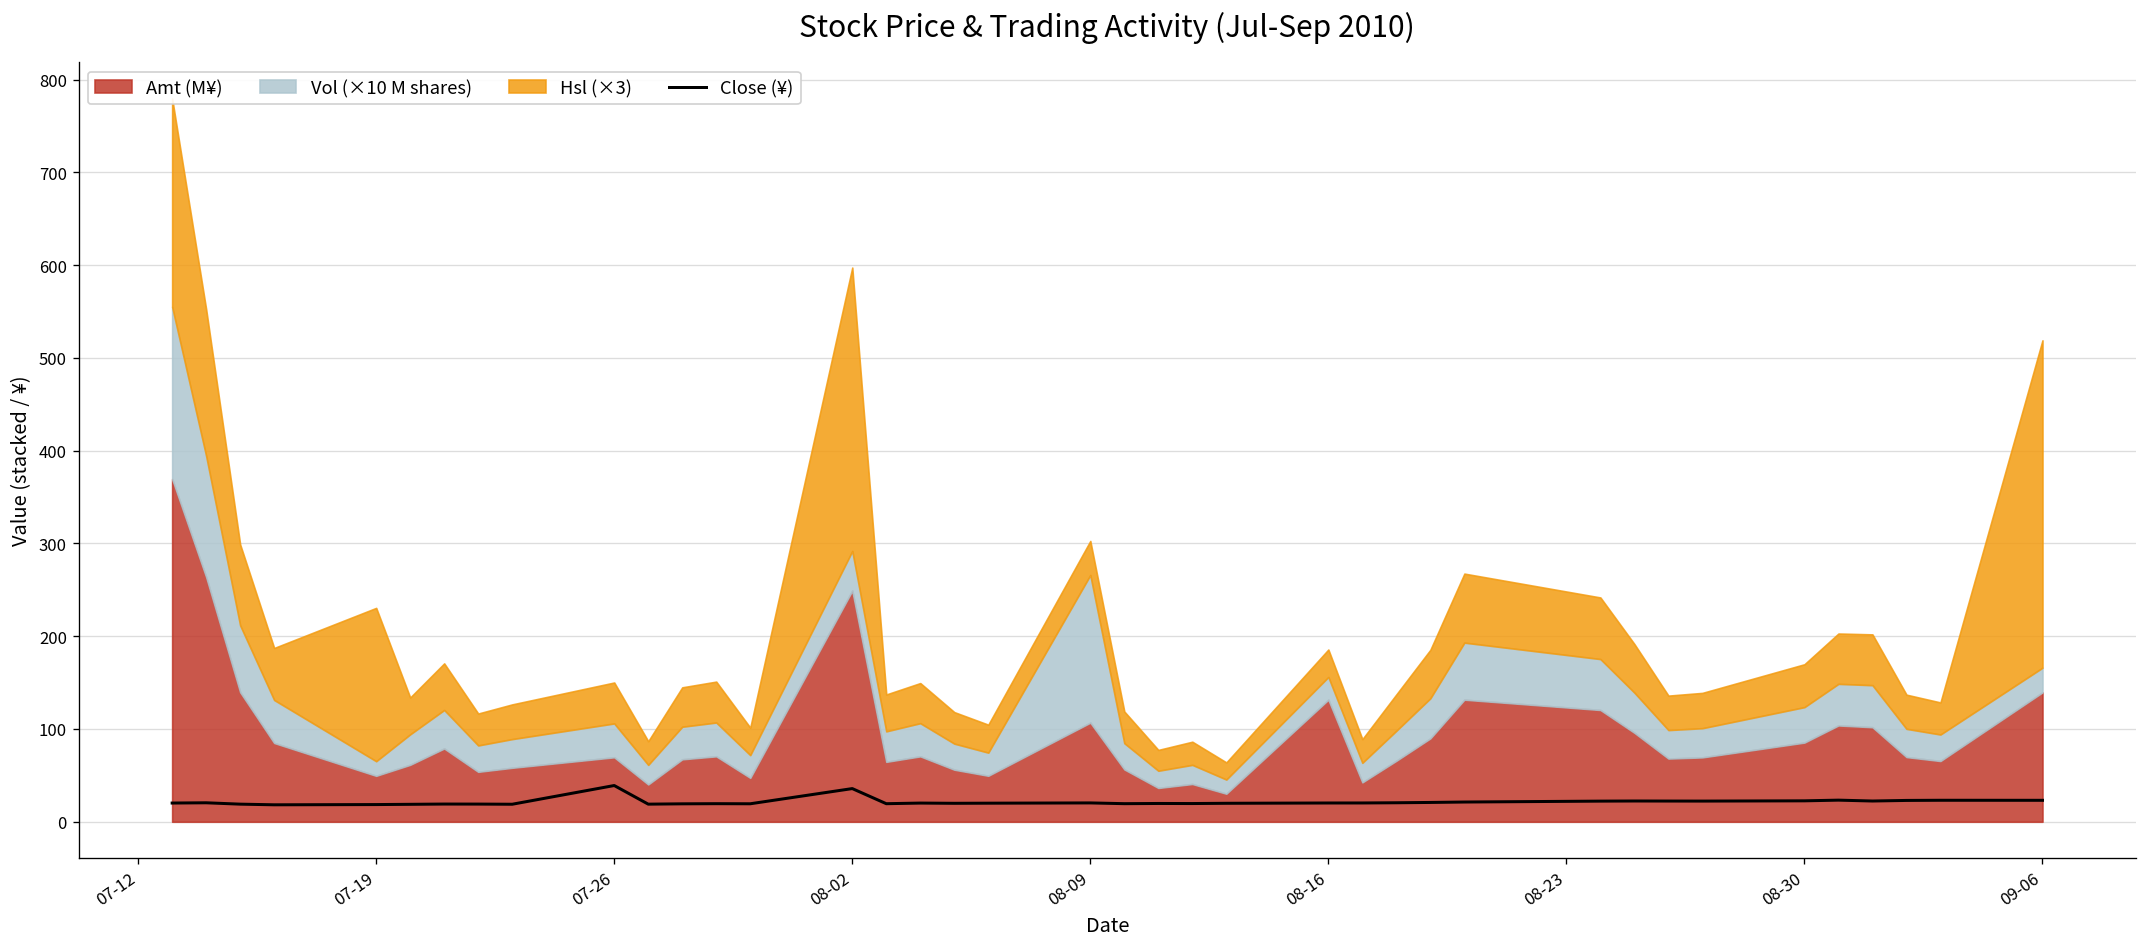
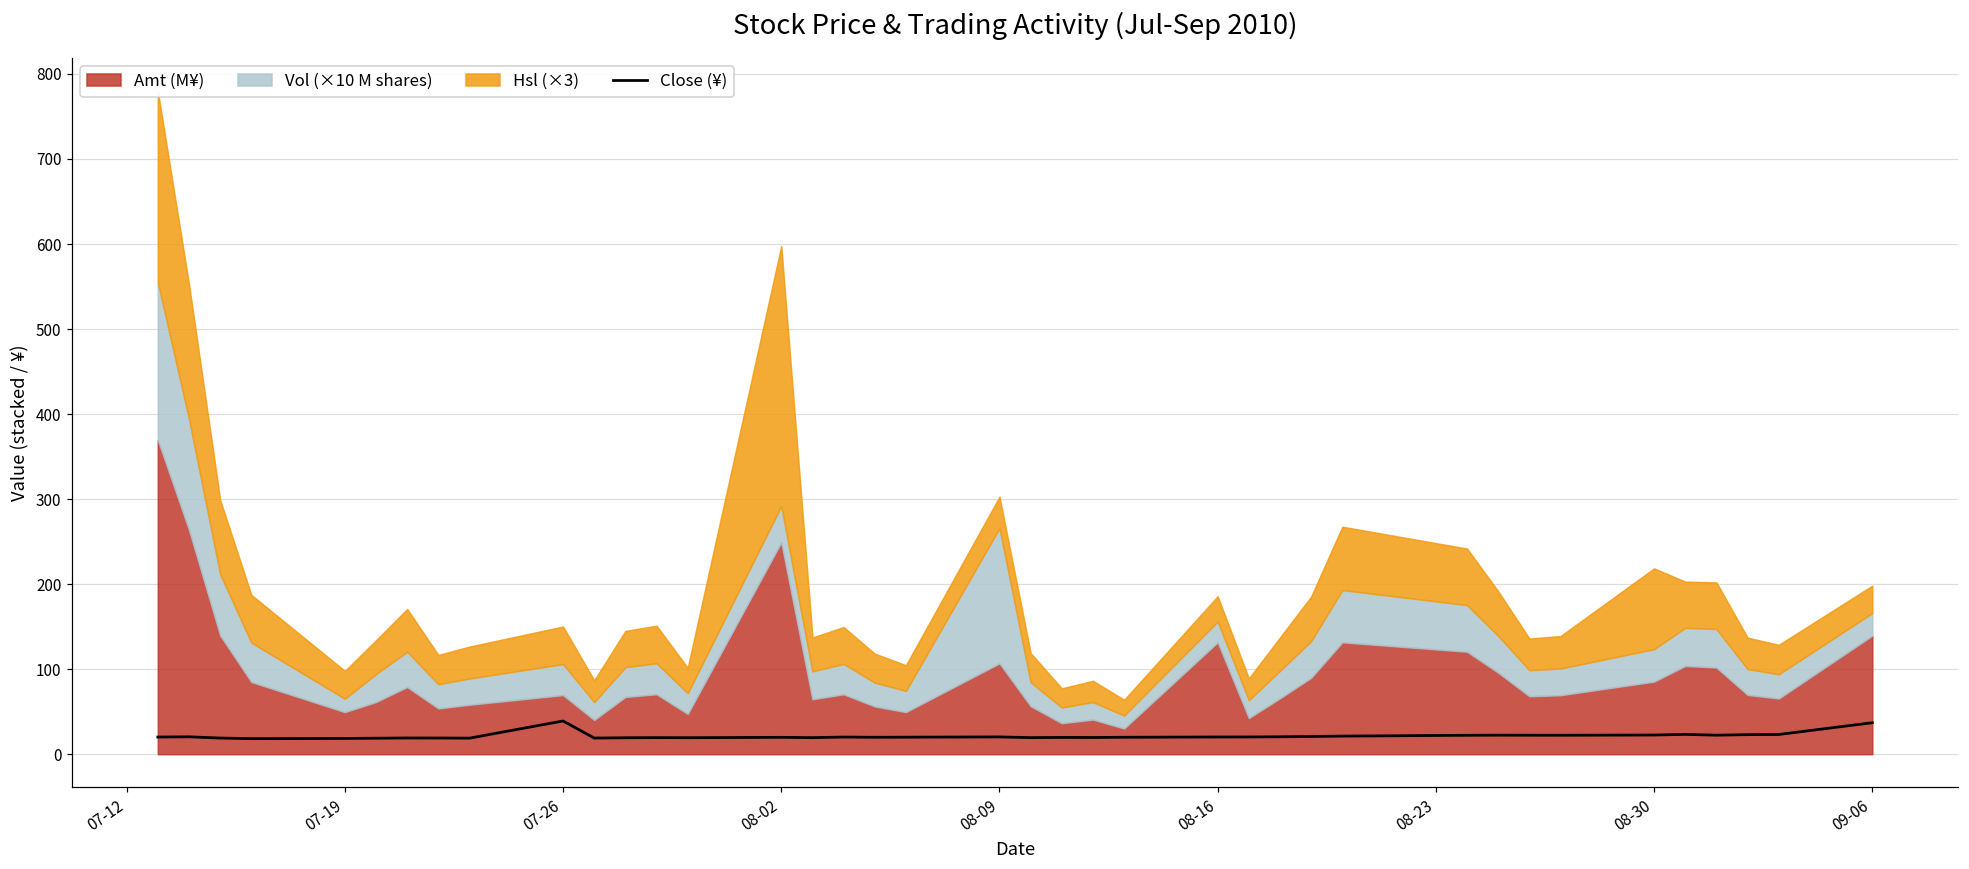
Hsl (×3), 07-19: 170 -> 30
Close (¥), 08-02: 40 -> 20
Hsl (×3), 08-30: 50 -> 90
Close (¥), 09-06: 20 -> 40
Hsl (×3), 09-06: 350 -> 30
